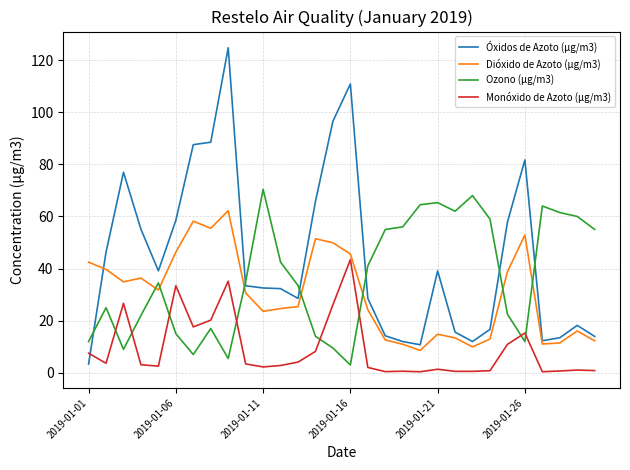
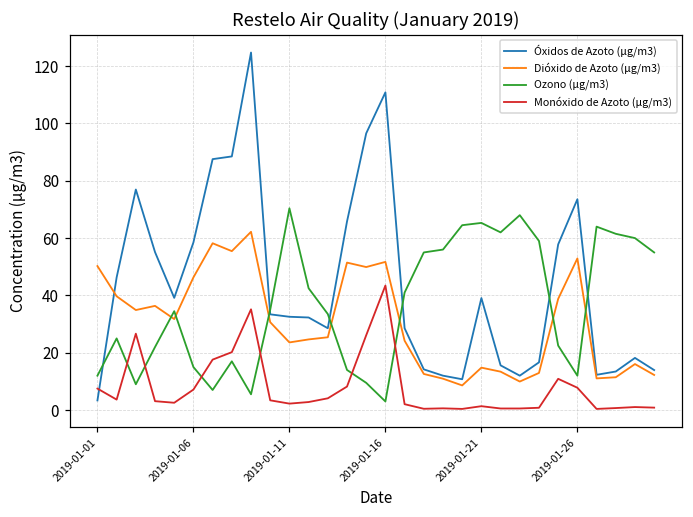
Dióxido de Azoto (µg/m3), 2019-01-01: 42 -> 50
Monóxido de Azoto (µg/m3), 2019-01-06: 33 -> 7
Dióxido de Azoto (µg/m3), 2019-01-16: 46 -> 52
Óxidos de Azoto (µg/m3), 2019-01-26: 82 -> 74
Monóxido de Azoto (µg/m3), 2019-01-26: 15 -> 8
